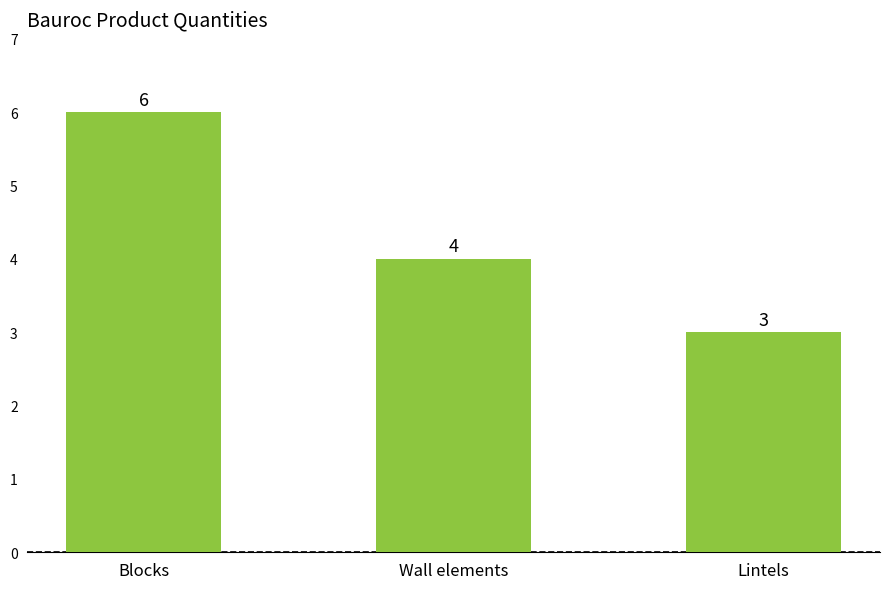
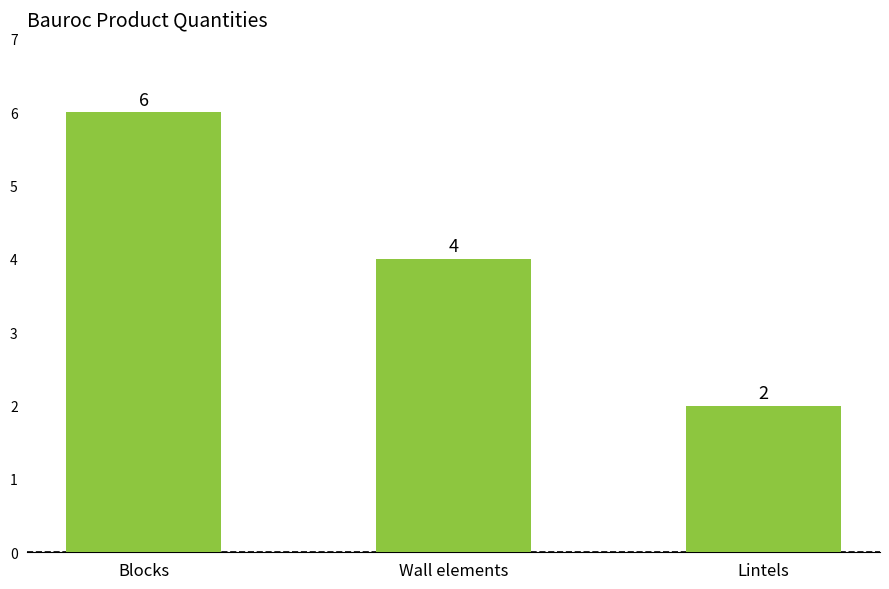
Lintels: 3 -> 2
